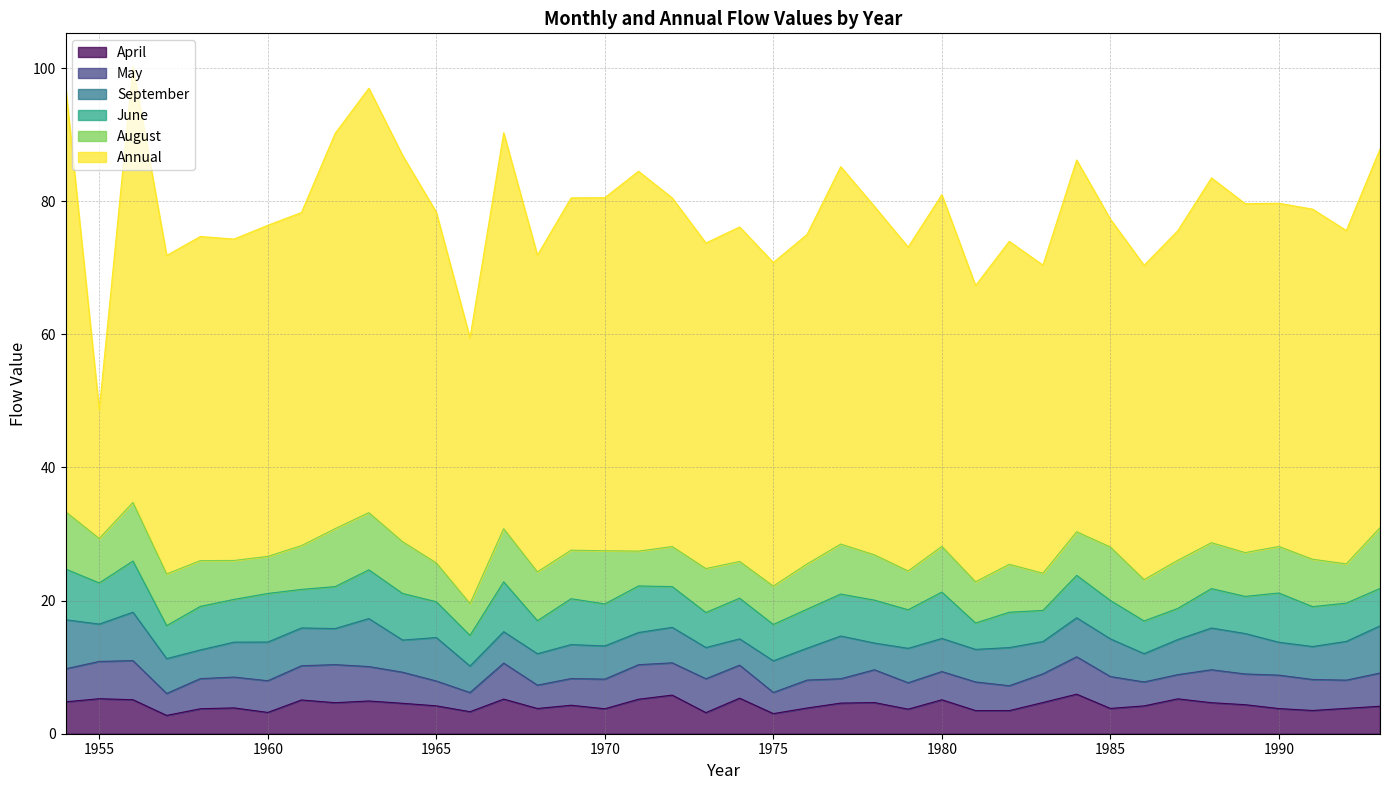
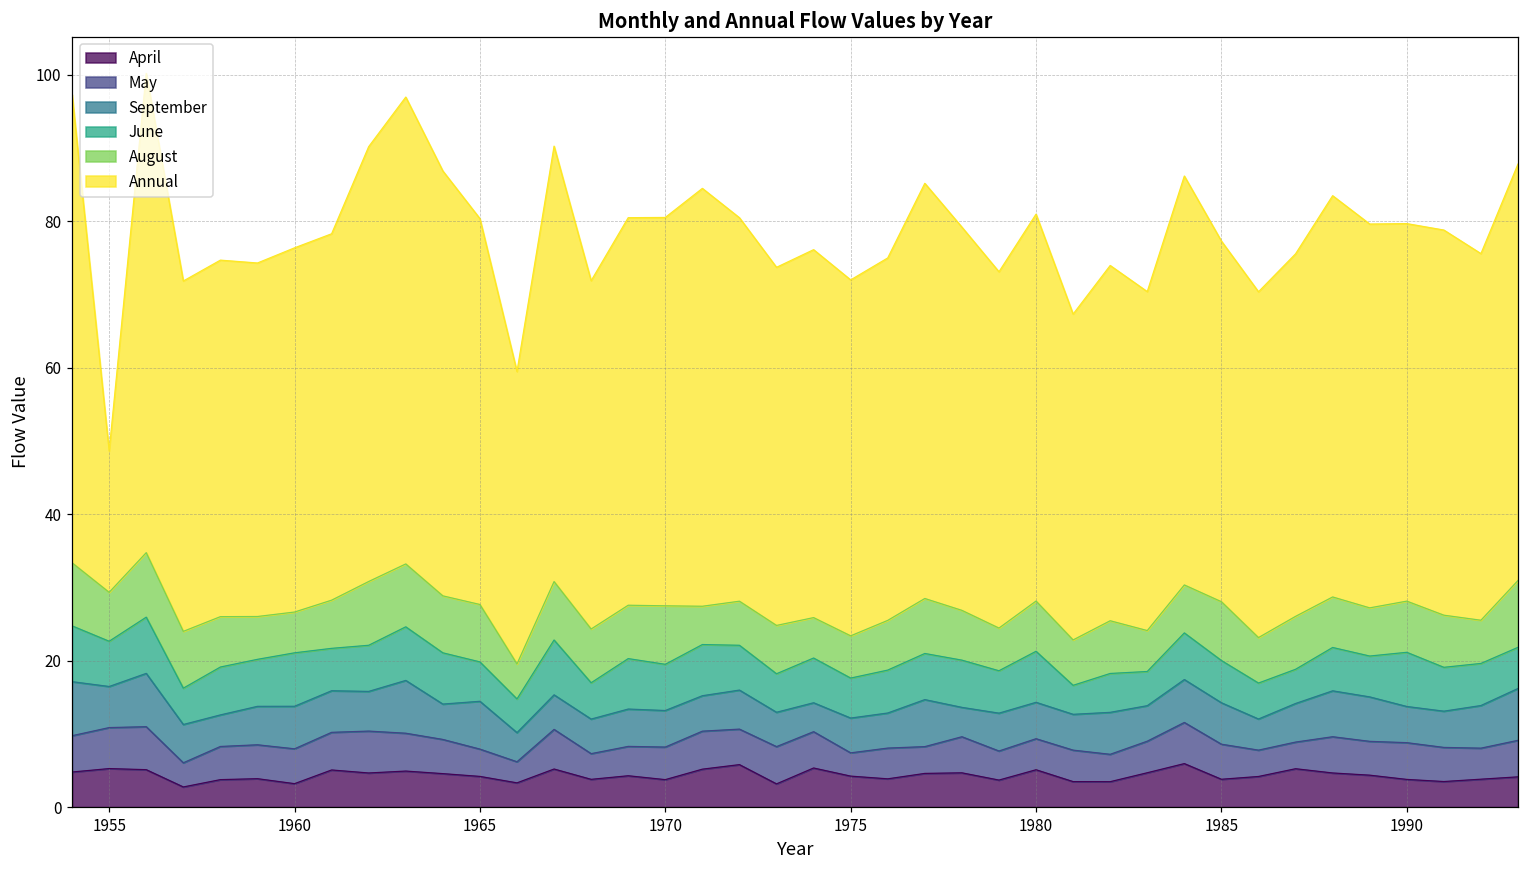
August, 1965: 6 -> 8
April, 1975: 3 -> 4
